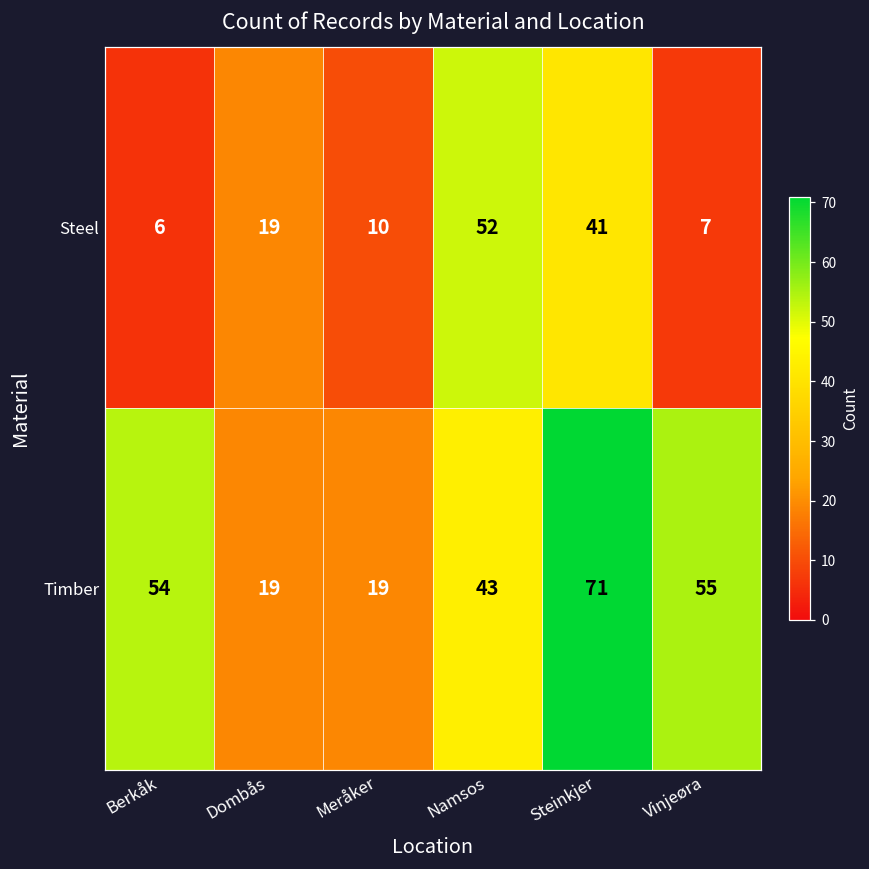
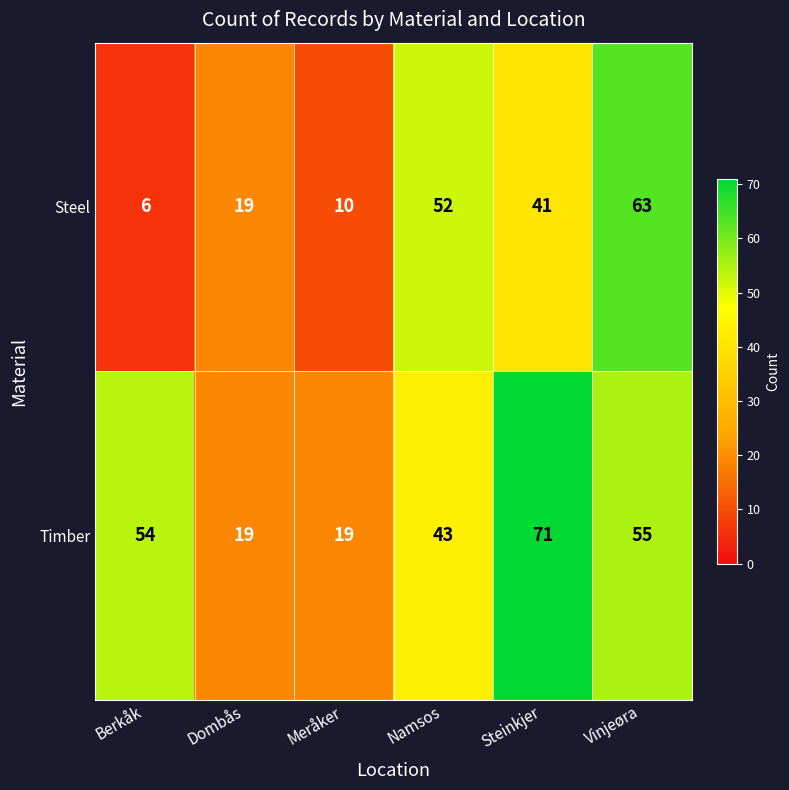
Steel, Vinjeøra: 7 -> 63
